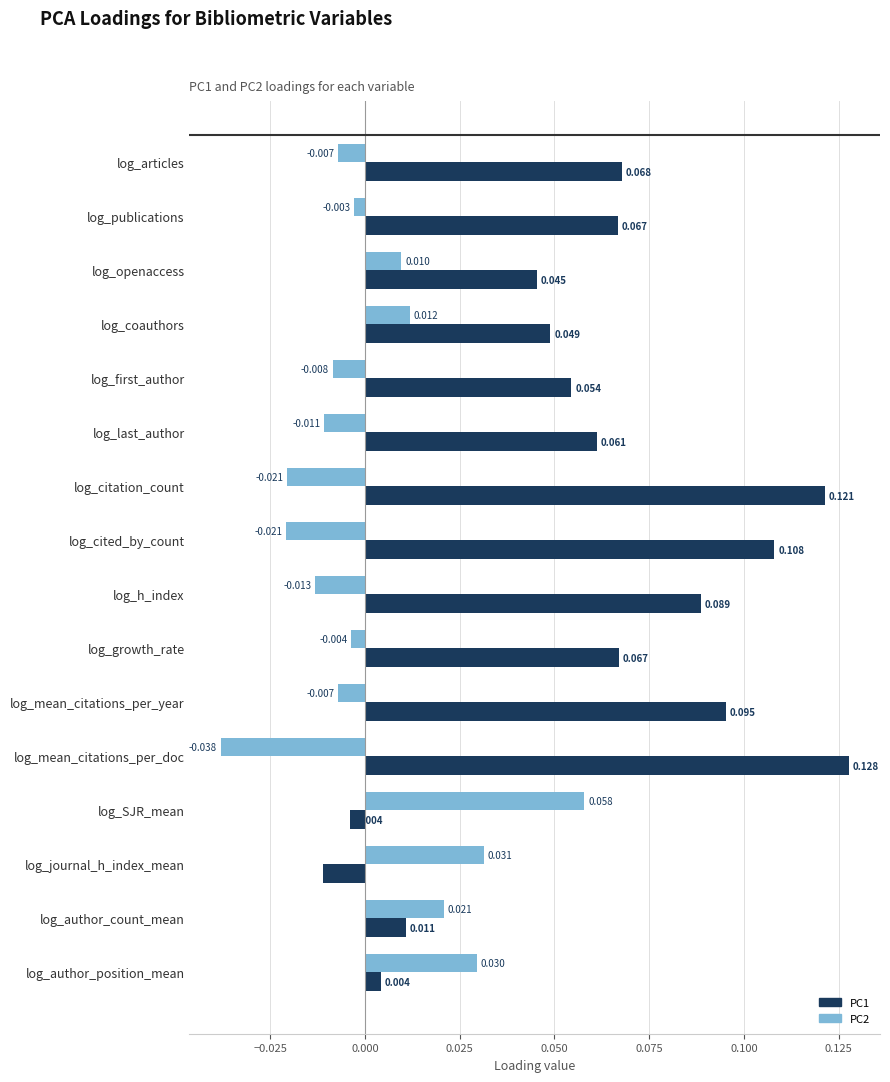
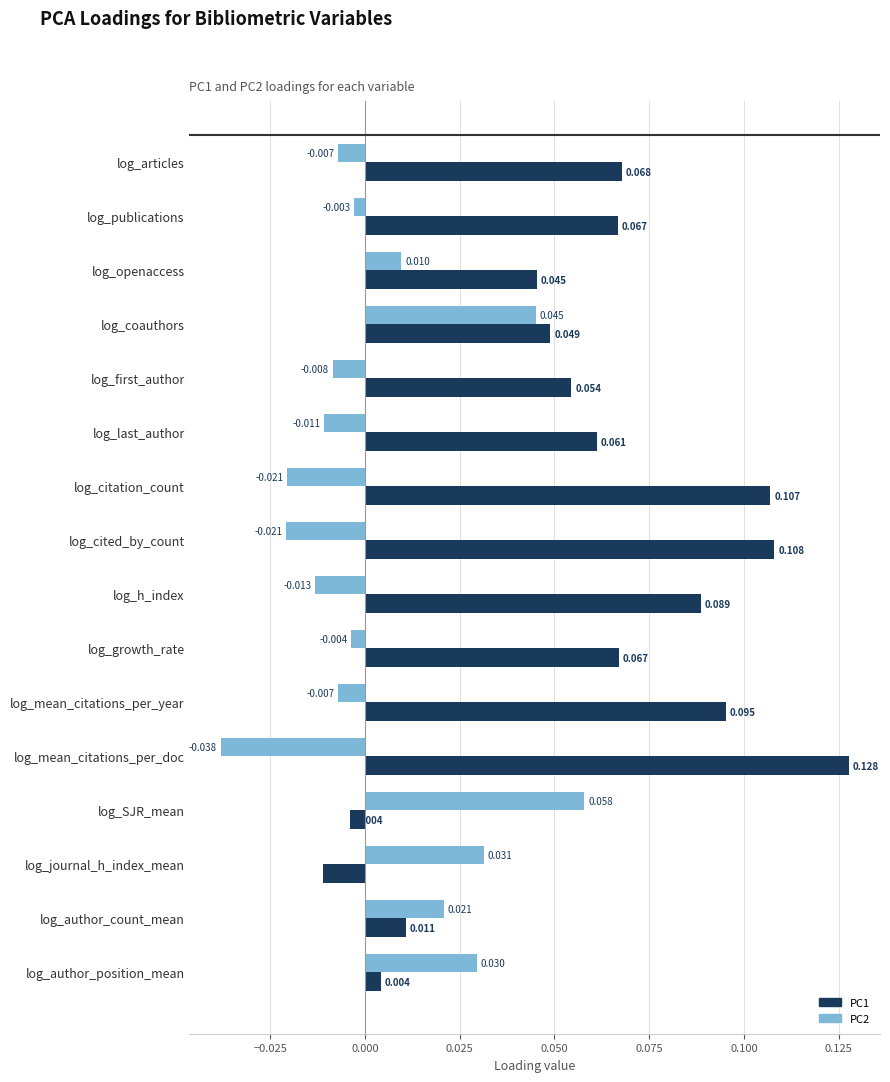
PC2, log_coauthors: 0.012 -> 0.045
PC1, log_citation_count: 0.121 -> 0.107
